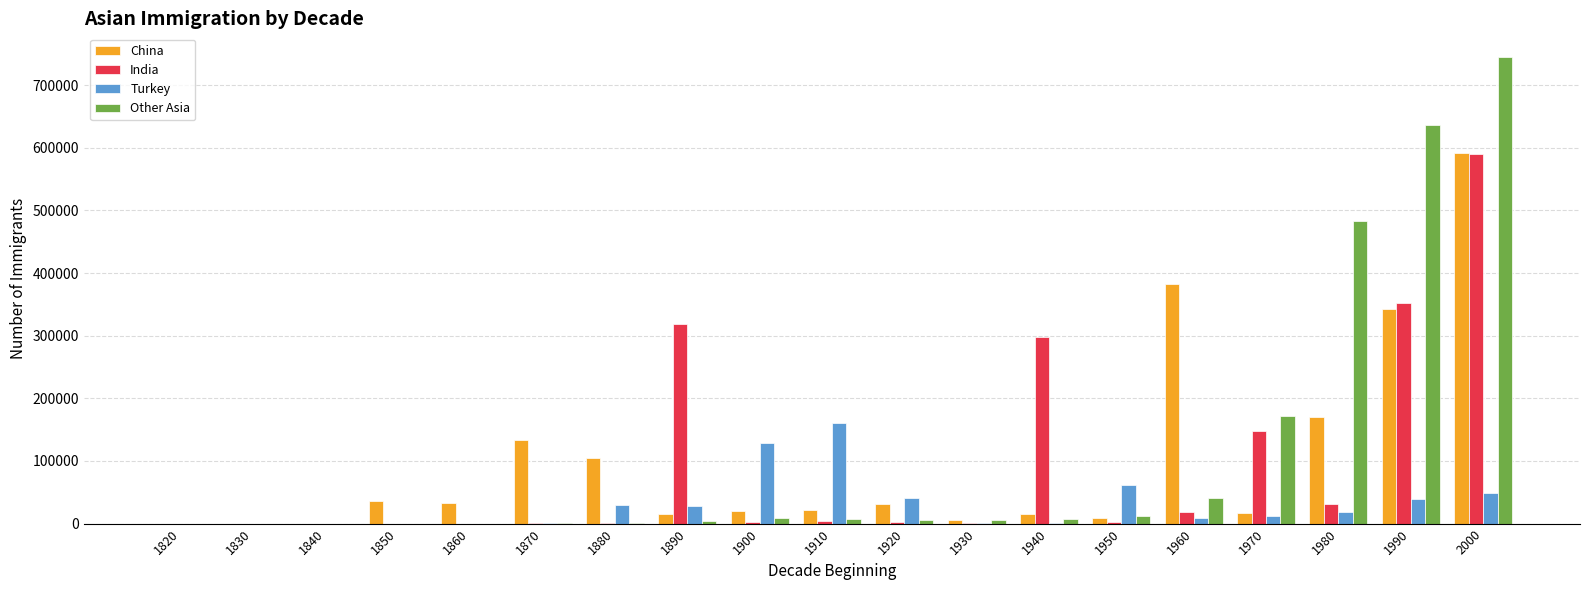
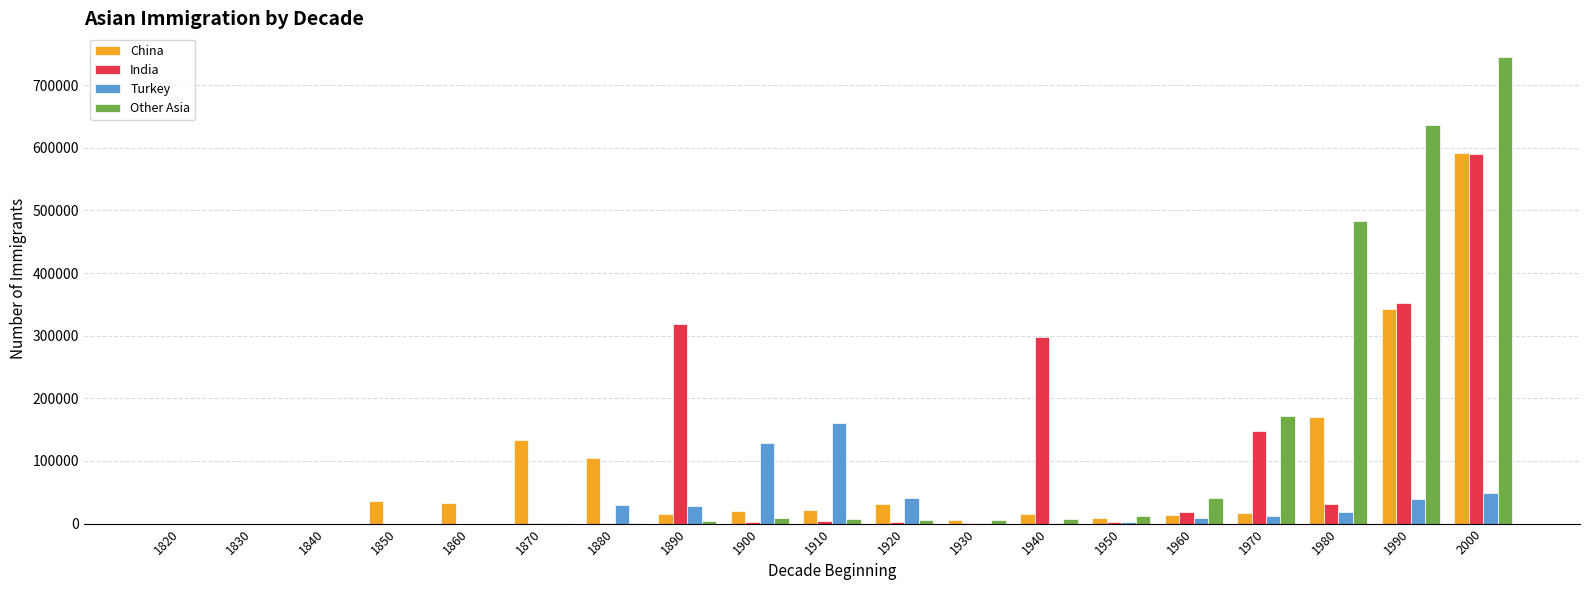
Turkey, 1950: 60000 -> 0
China, 1960: 380000 -> 10000
